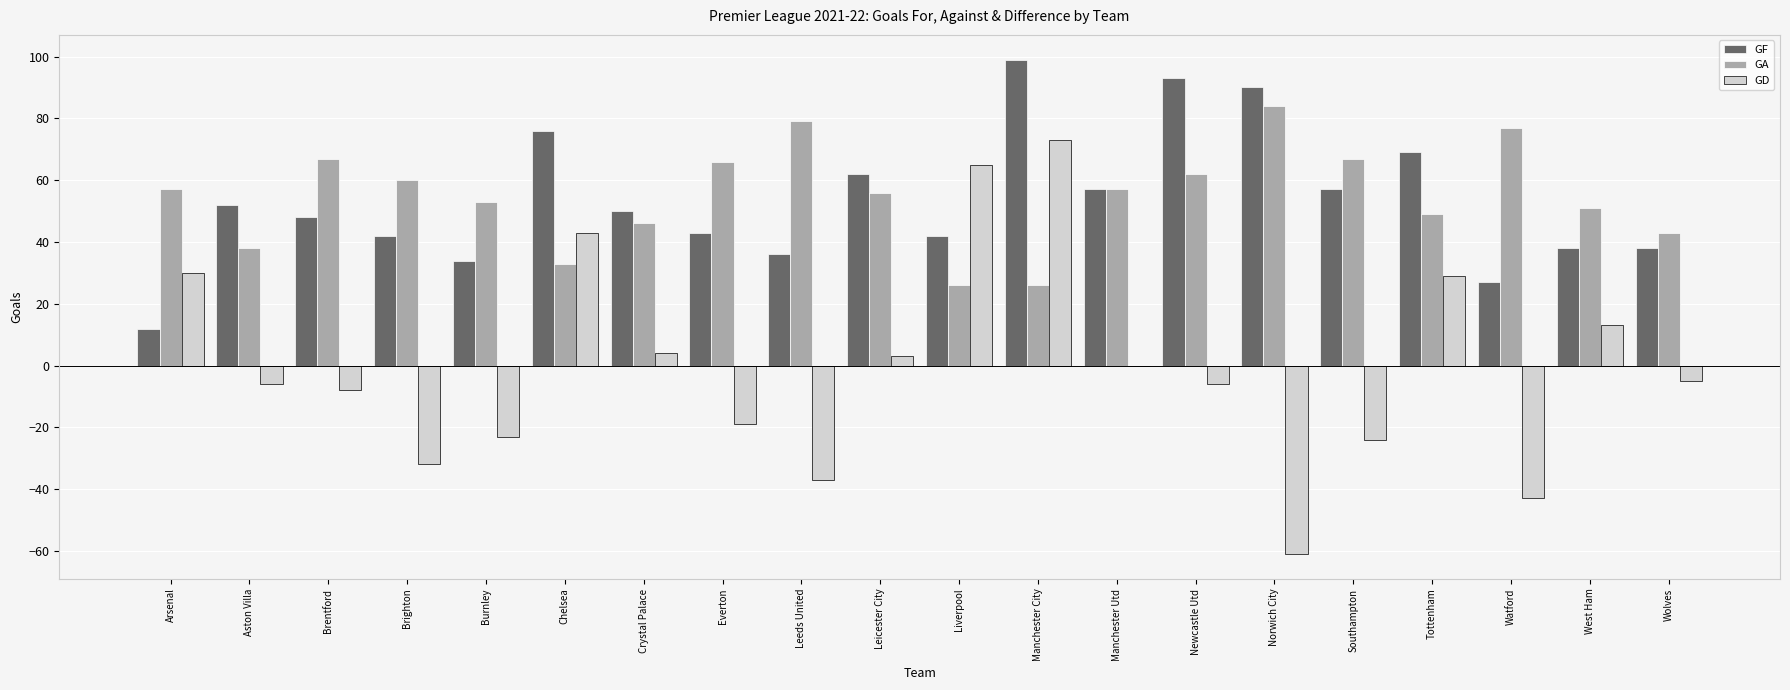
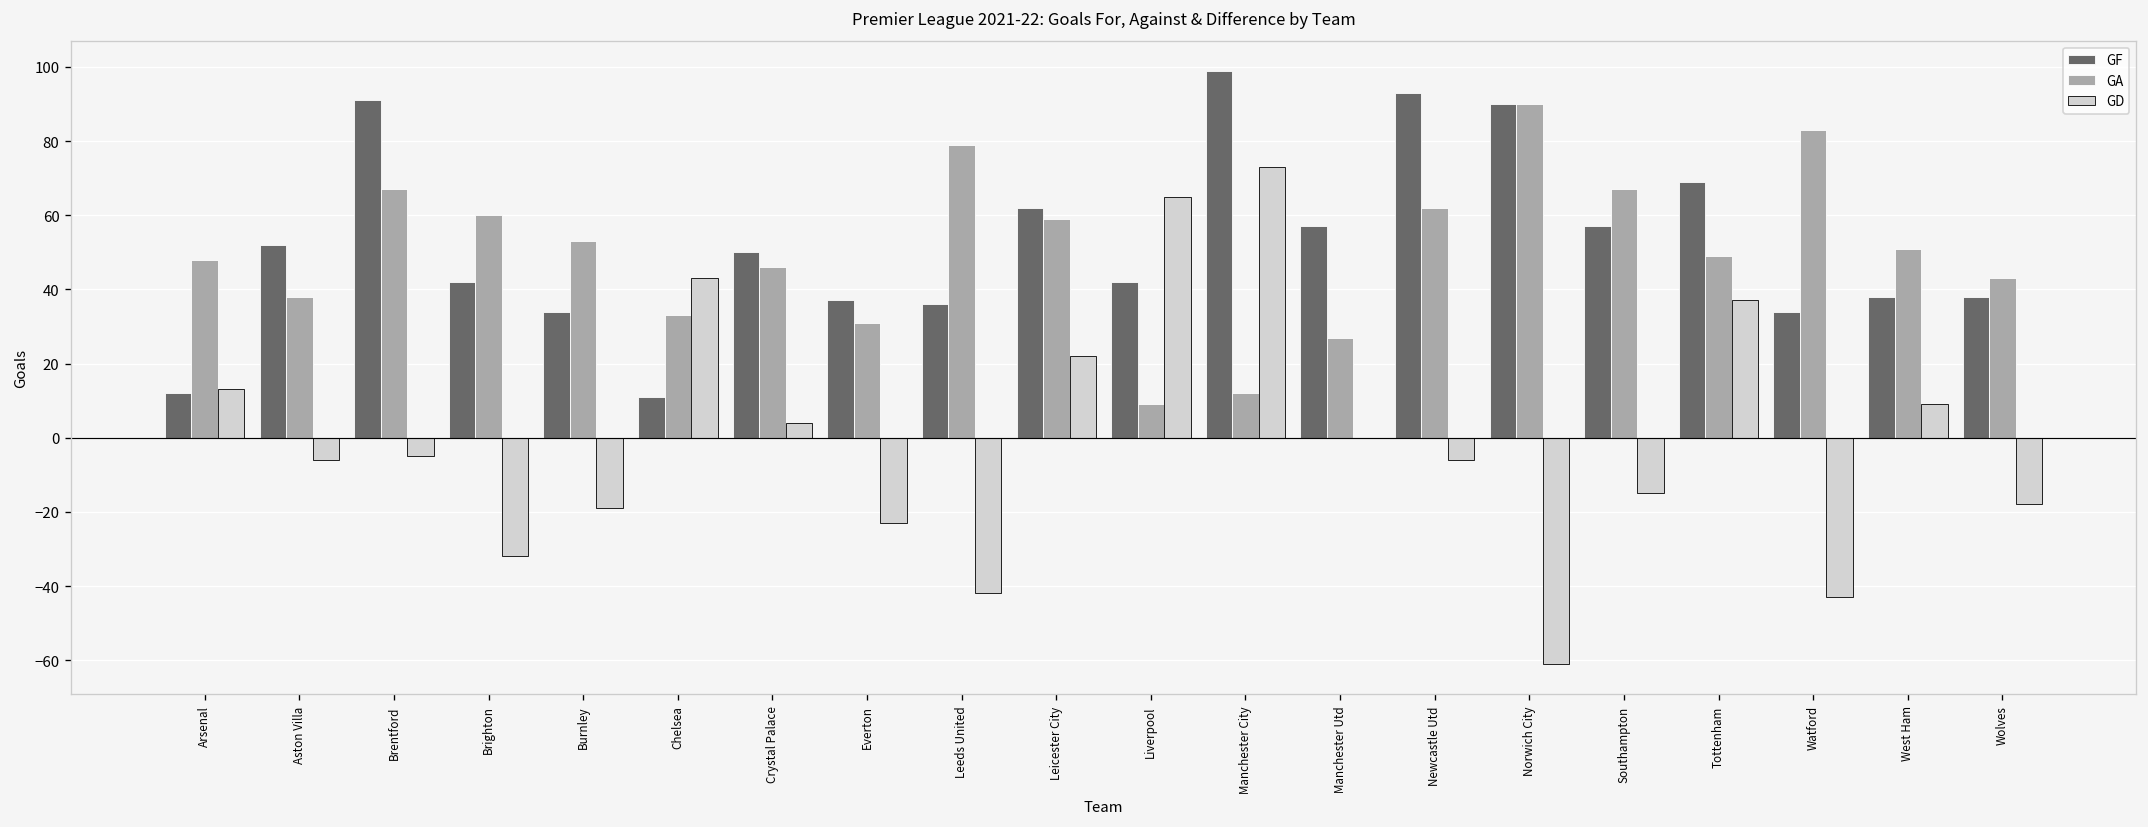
GA, Arsenal: 57 -> 48
GD, Arsenal: 30 -> 13
GF, Brentford: 48 -> 91
GD, Brentford: -8 -> -5
GD, Burnley: -23 -> -19
GF, Chelsea: 76 -> 11
GF, Everton: 43 -> 37
GA, Everton: 66 -> 31
GD, Everton: -19 -> -23
GD, Leeds United: -37 -> -42
GA, Leicester City: 56 -> 59
GD, Leicester City: 3 -> 22
GA, Liverpool: 26 -> 9
GA, Manchester City: 26 -> 12
GA, Manchester Utd: 57 -> 27
GA, Norwich City: 84 -> 90
GD, Southampton: -24 -> -15
GD, Tottenham: 29 -> 37
GF, Watford: 27 -> 34
GA, Watford: 77 -> 83
GD, West Ham: 13 -> 9
GD, Wolves: -5 -> -18
